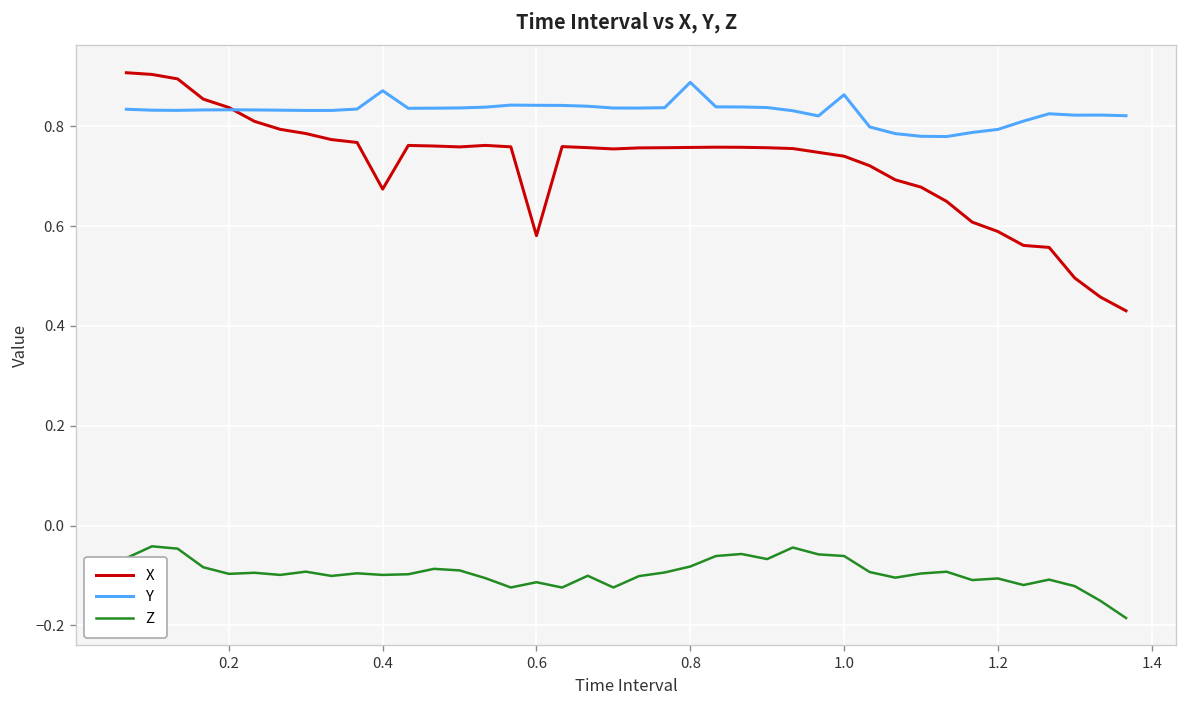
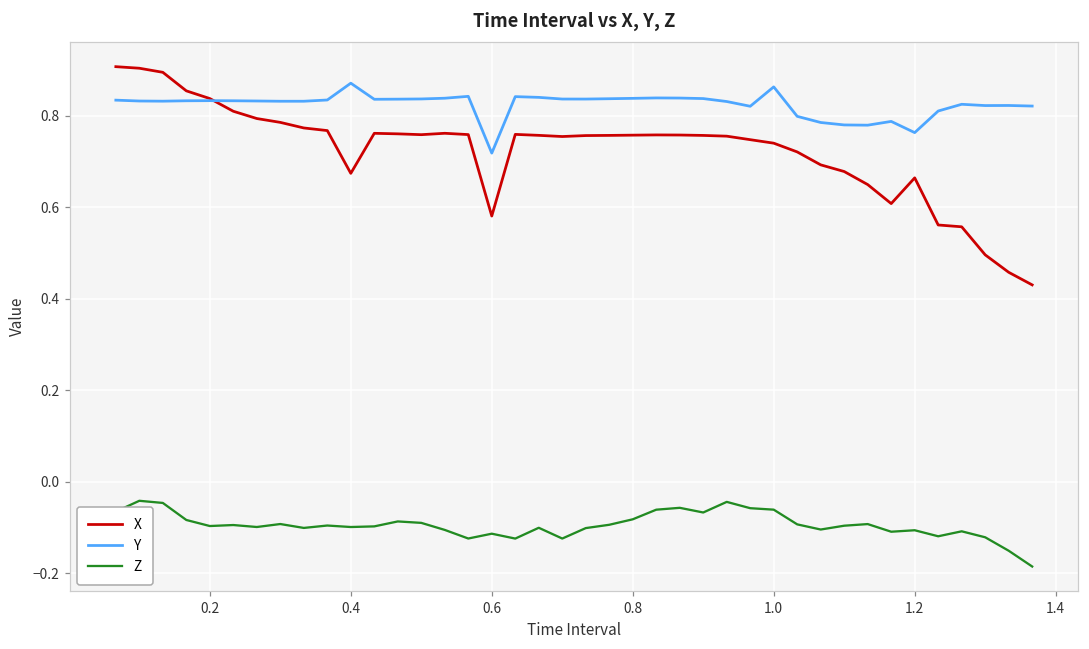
Y, 0.6: 0.84 -> 0.72
Y, 0.8: 0.89 -> 0.84
X, 1.2: 0.59 -> 0.66
Y, 1.2: 0.79 -> 0.76
